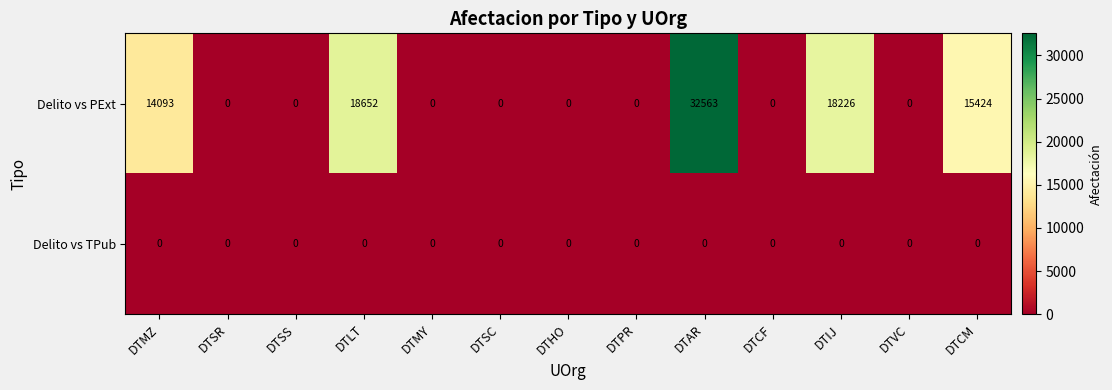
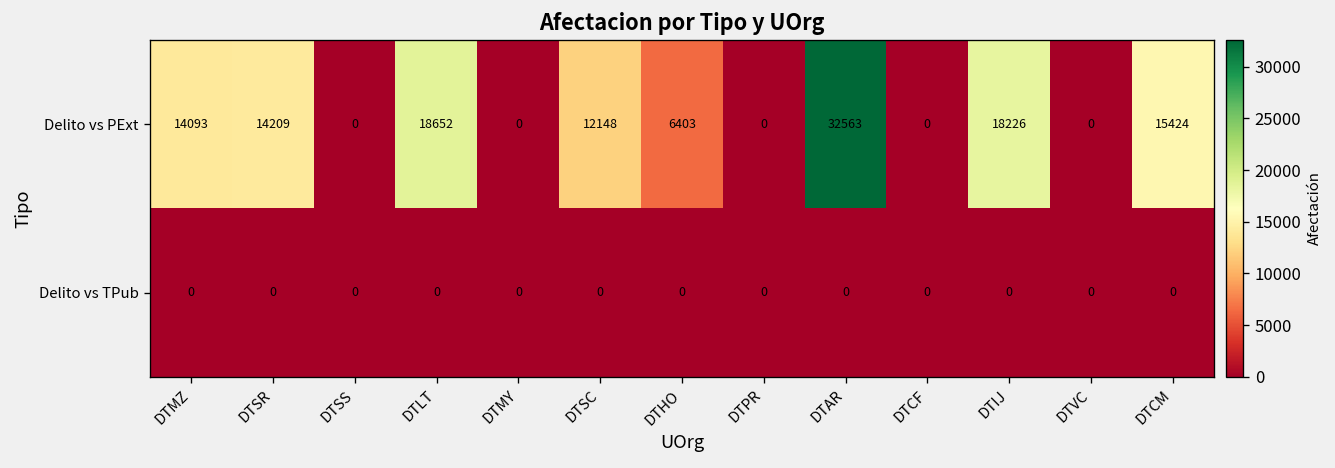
Delito vs PExt, DTSR: 0 -> 14209
Delito vs PExt, DTSC: 0 -> 12148
Delito vs PExt, DTHO: 0 -> 6403
